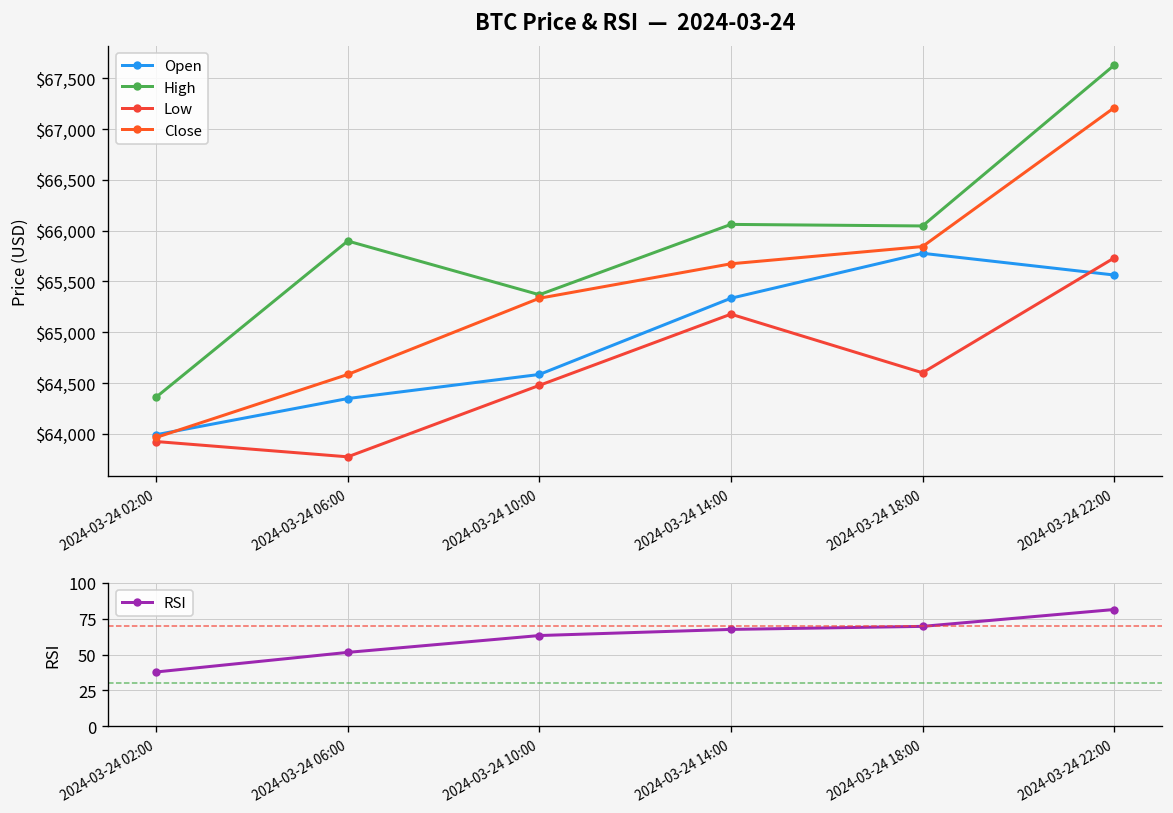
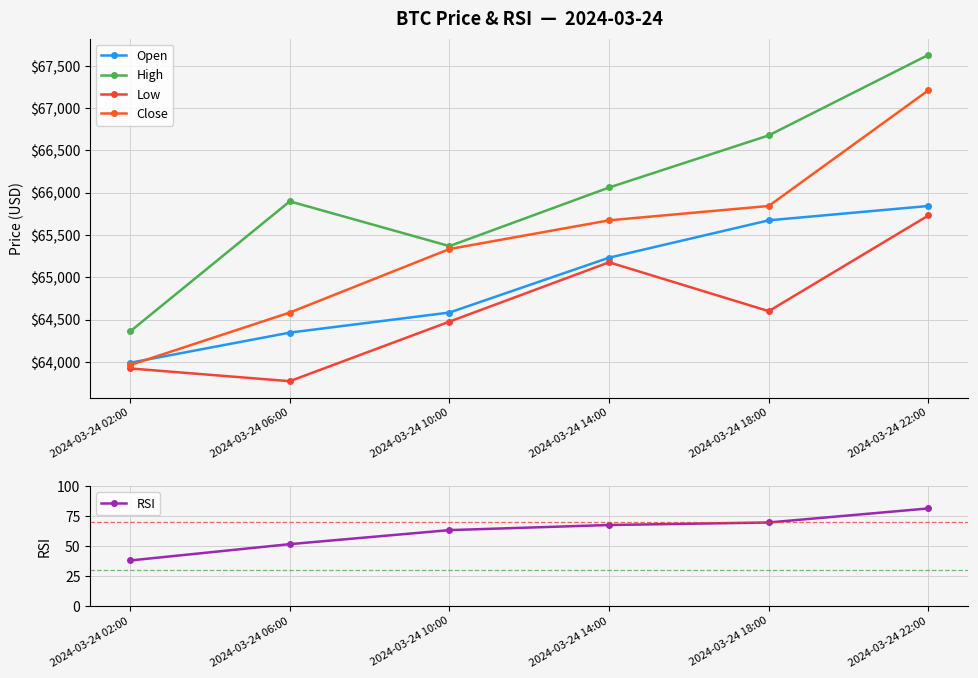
BTC Price & RSI — 2024-03-24, Open, 2024-03-24 14:00: $65,300 -> $65,200
BTC Price & RSI — 2024-03-24, Open, 2024-03-24 18:00: $65,800 -> $65,700
BTC Price & RSI — 2024-03-24, High, 2024-03-24 18:00: $66,000 -> $66,700
BTC Price & RSI — 2024-03-24, Open, 2024-03-24 22:00: $65,600 -> $65,800
